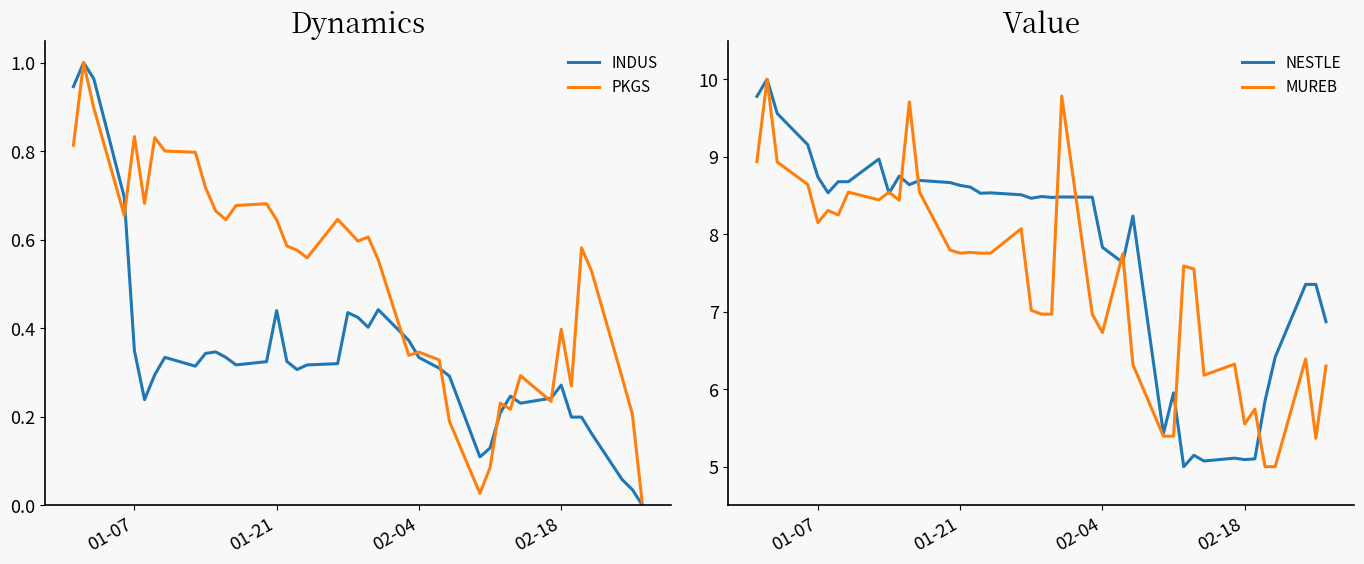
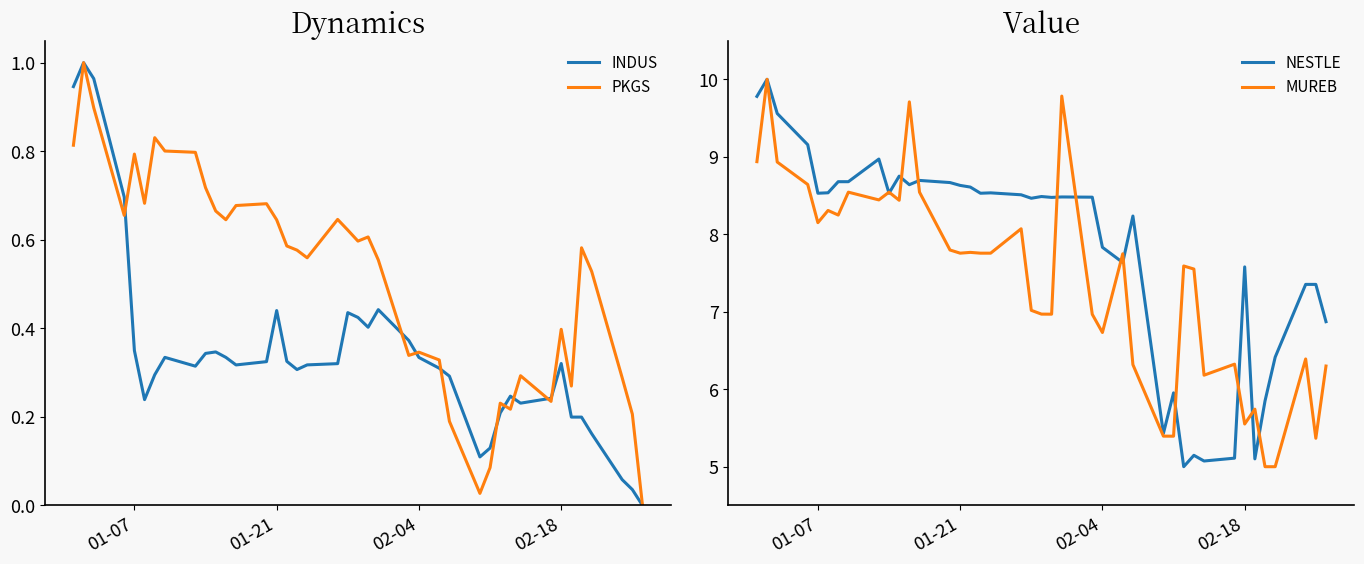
Dynamics, PKGS, 01-07: 0.83 -> 0.79
Dynamics, INDUS, 02-18: 0.27 -> 0.32
Value, NESTLE, 01-07: 8.7 -> 8.5
Value, NESTLE, 02-18: 5.1 -> 7.6
